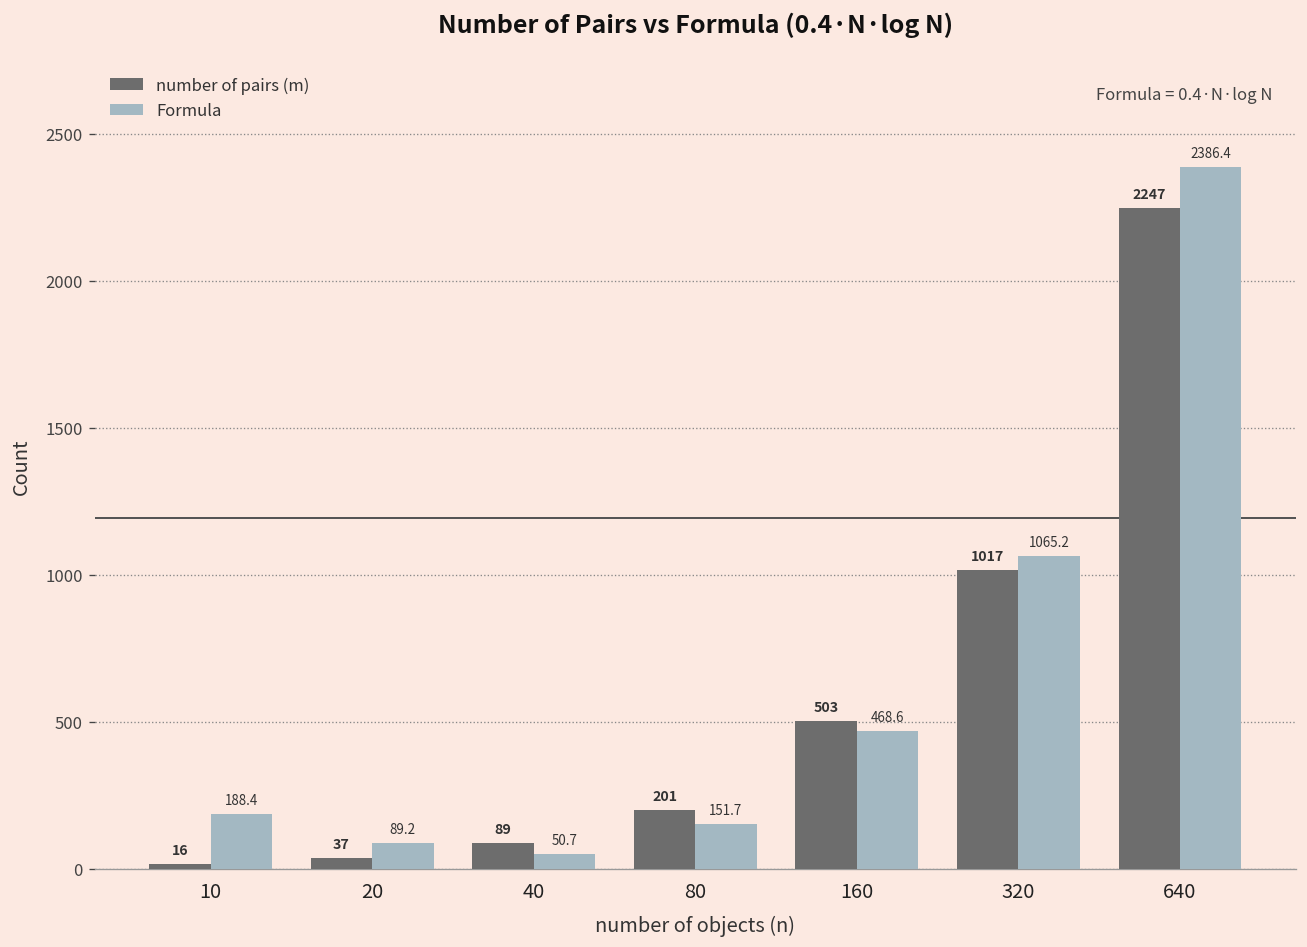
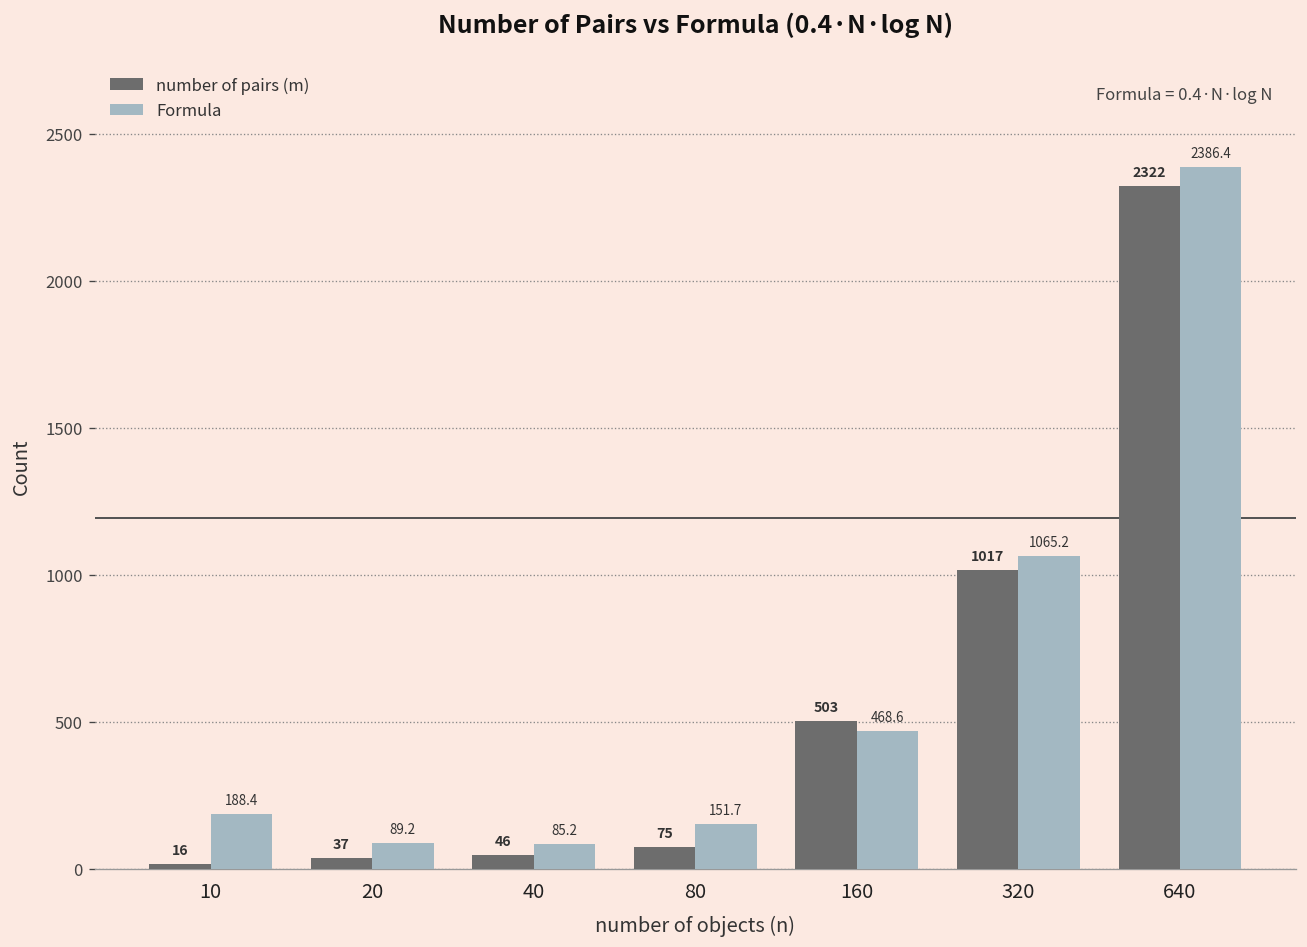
number of pairs (m), 40: 89 -> 46
Formula, 40: 50.7 -> 85.2
number of pairs (m), 80: 201 -> 75
number of pairs (m), 640: 2247 -> 2322
